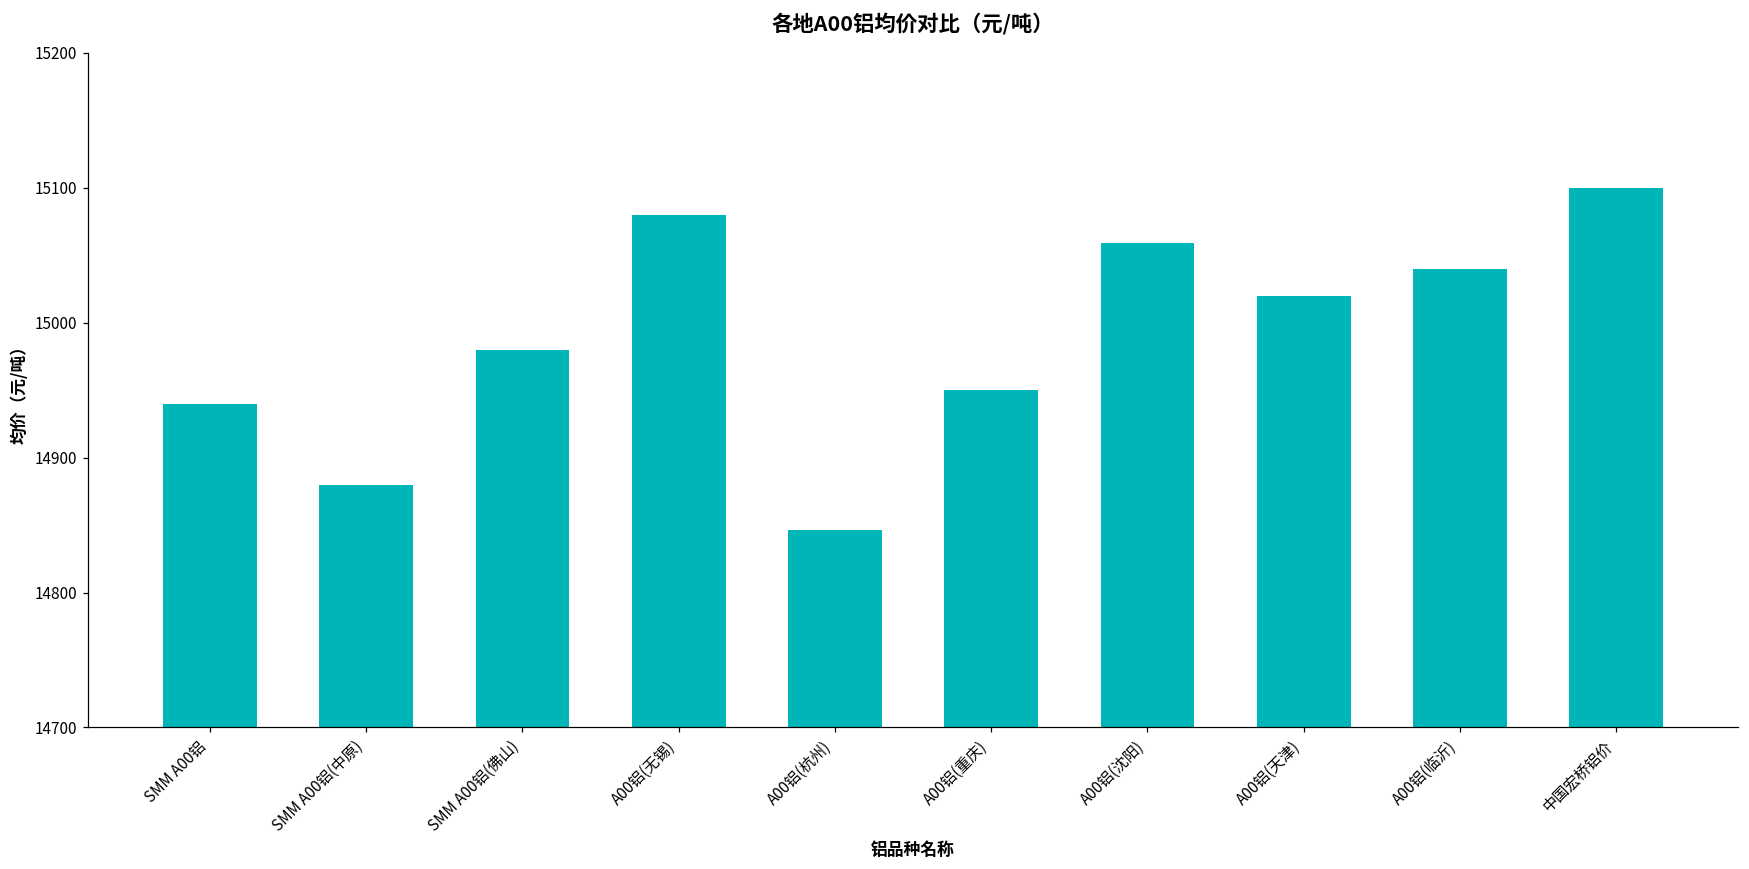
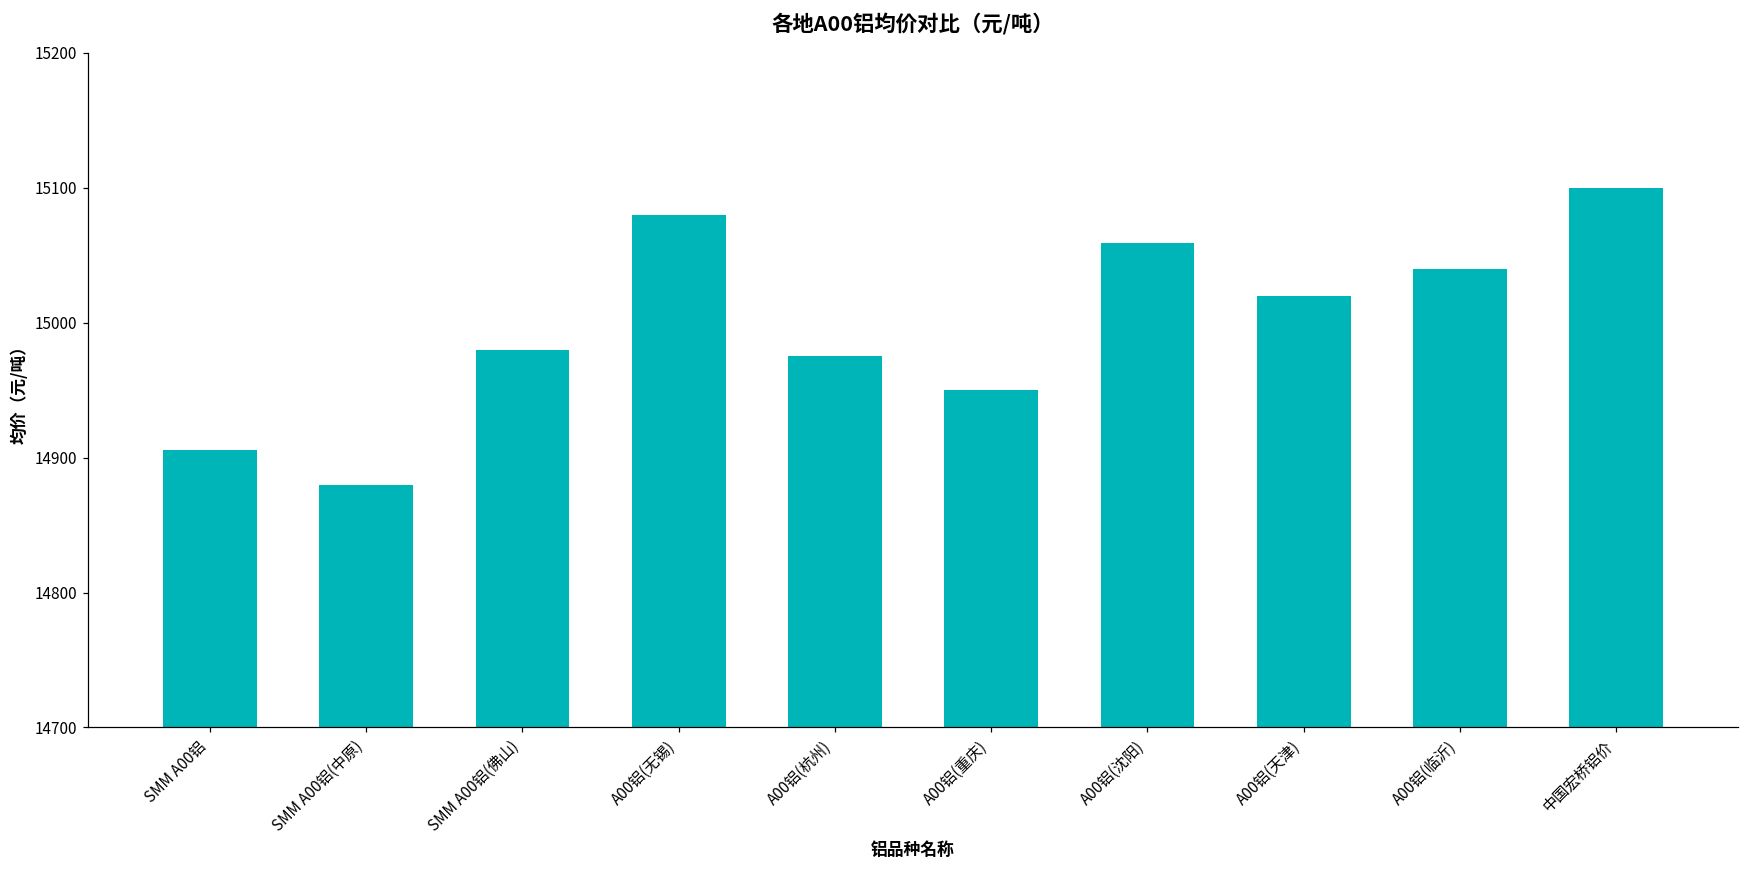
SMM A00铝: 14940 -> 14906
A00铝(杭州): 14846 -> 14975
